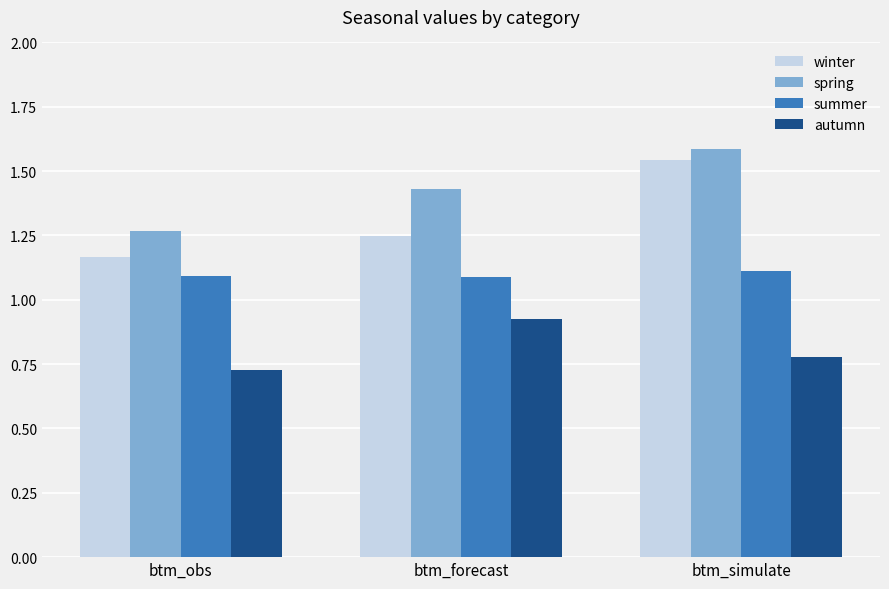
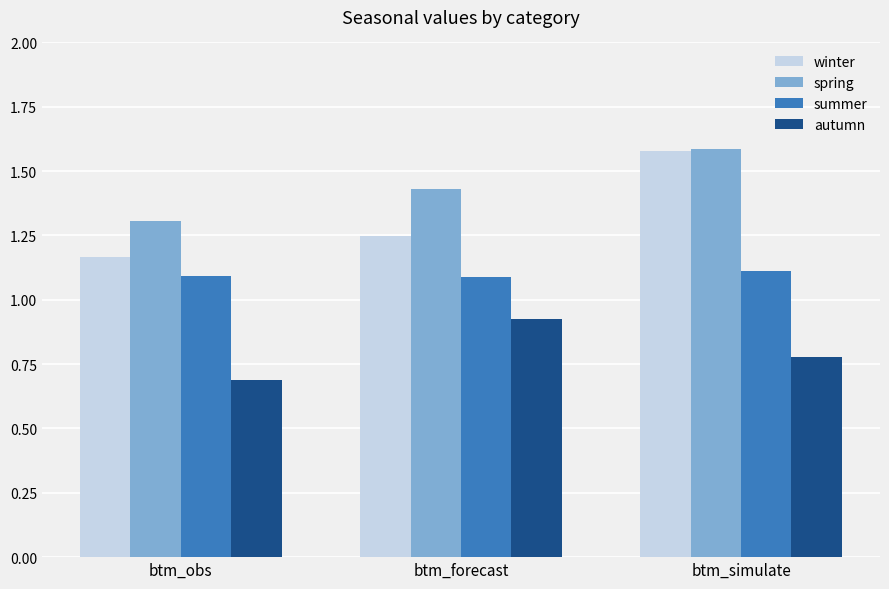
spring, btm_obs: 1.27 -> 1.31
autumn, btm_obs: 0.73 -> 0.69
winter, btm_simulate: 1.54 -> 1.58
